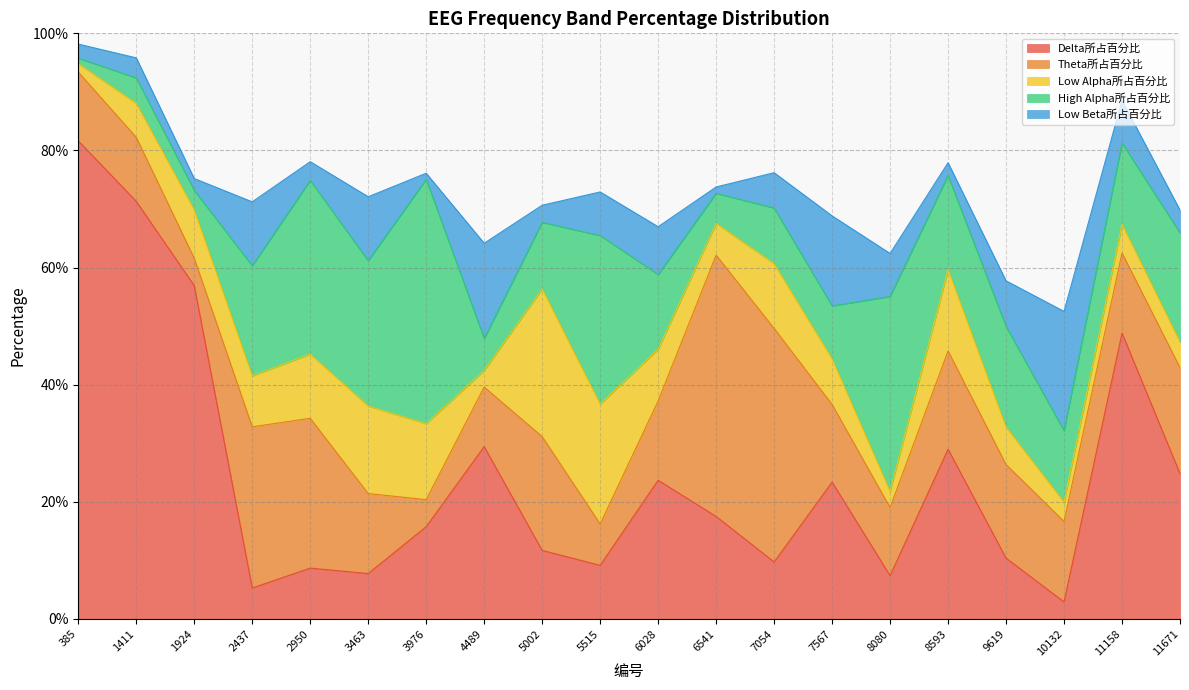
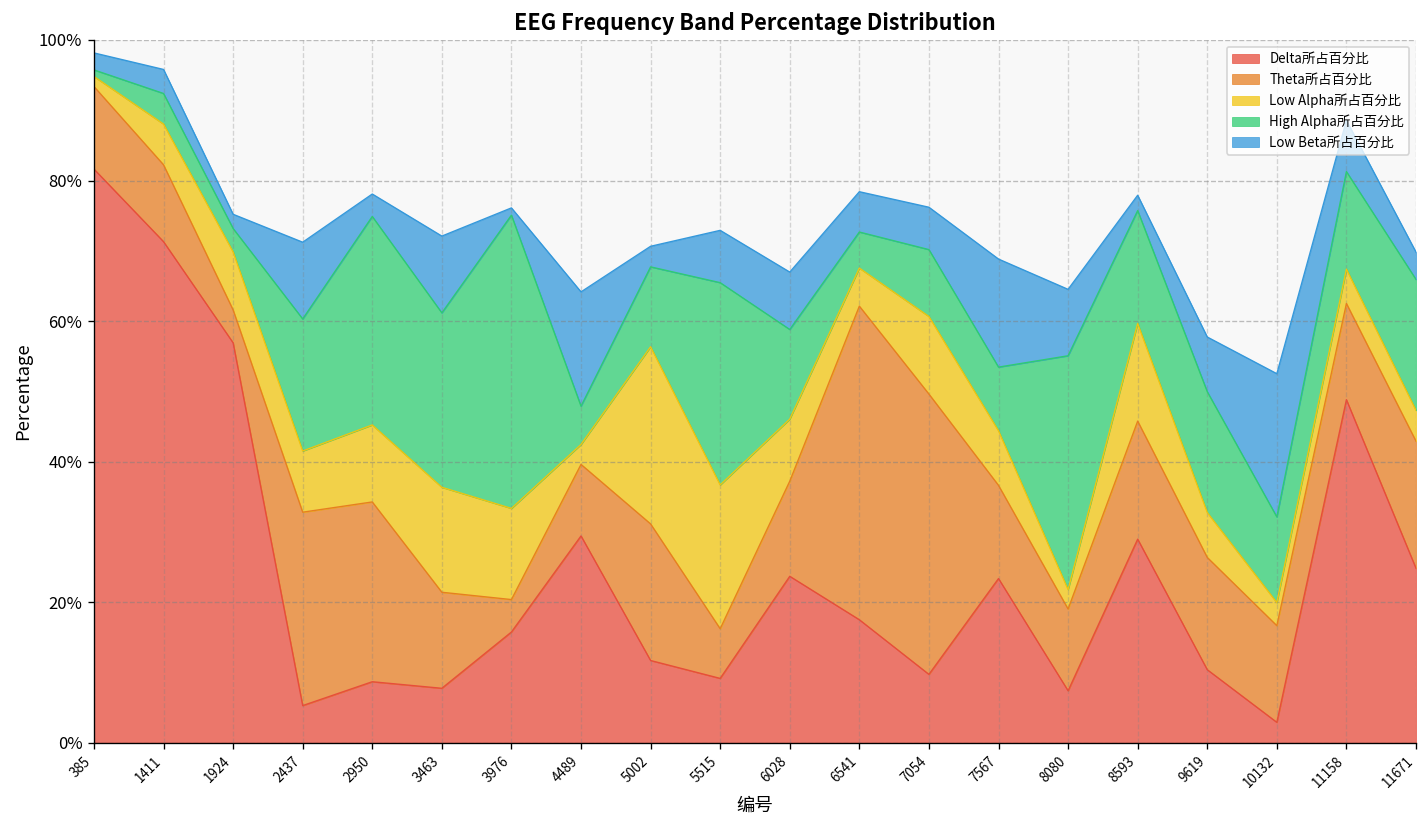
Low Beta所占百分比, 6541: 1% -> 6%
Low Beta所占百分比, 8080: 7% -> 9%
